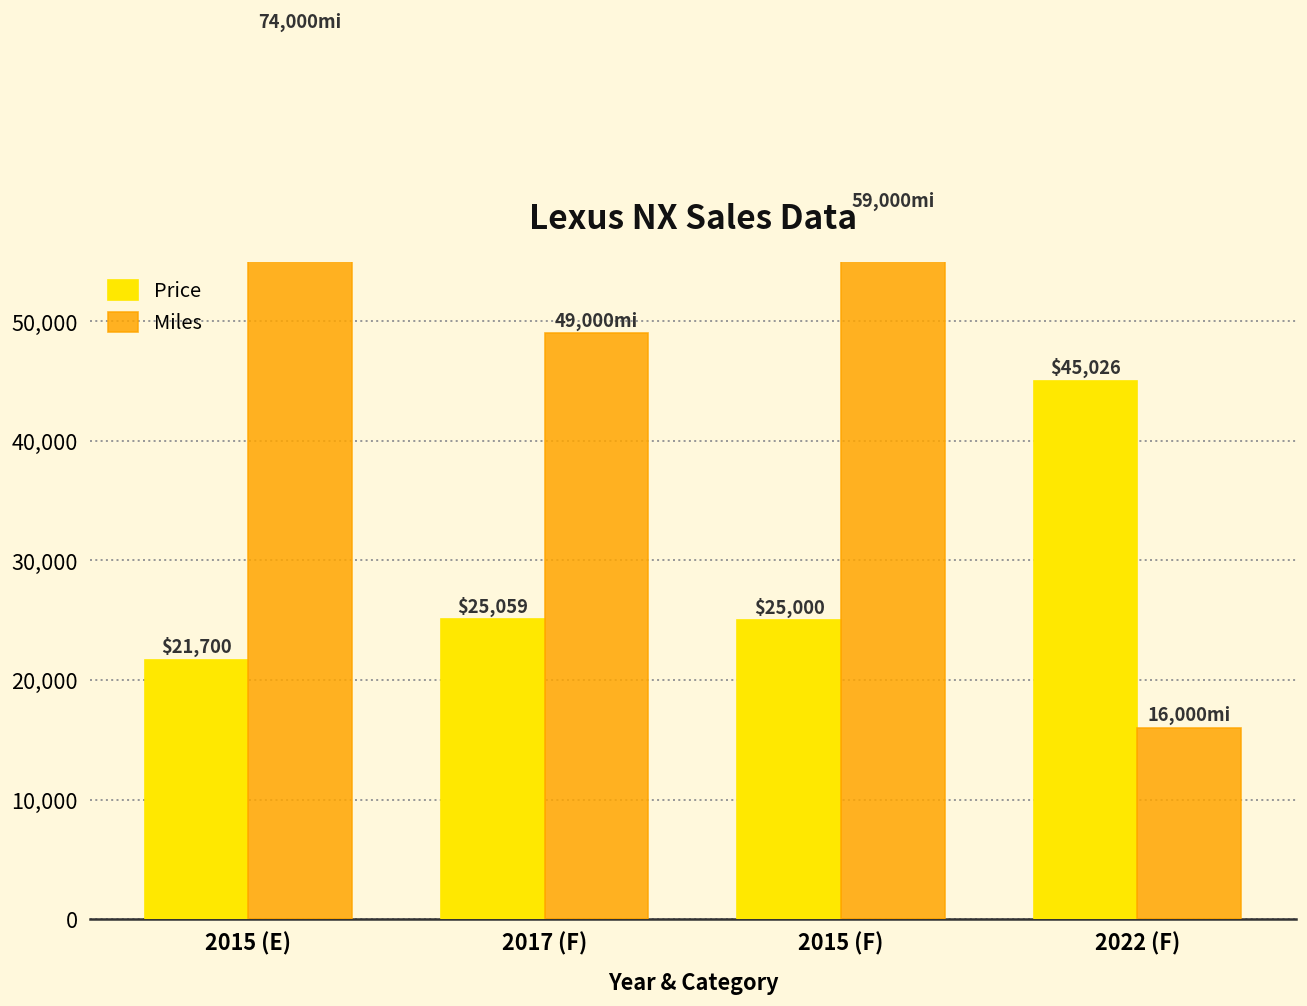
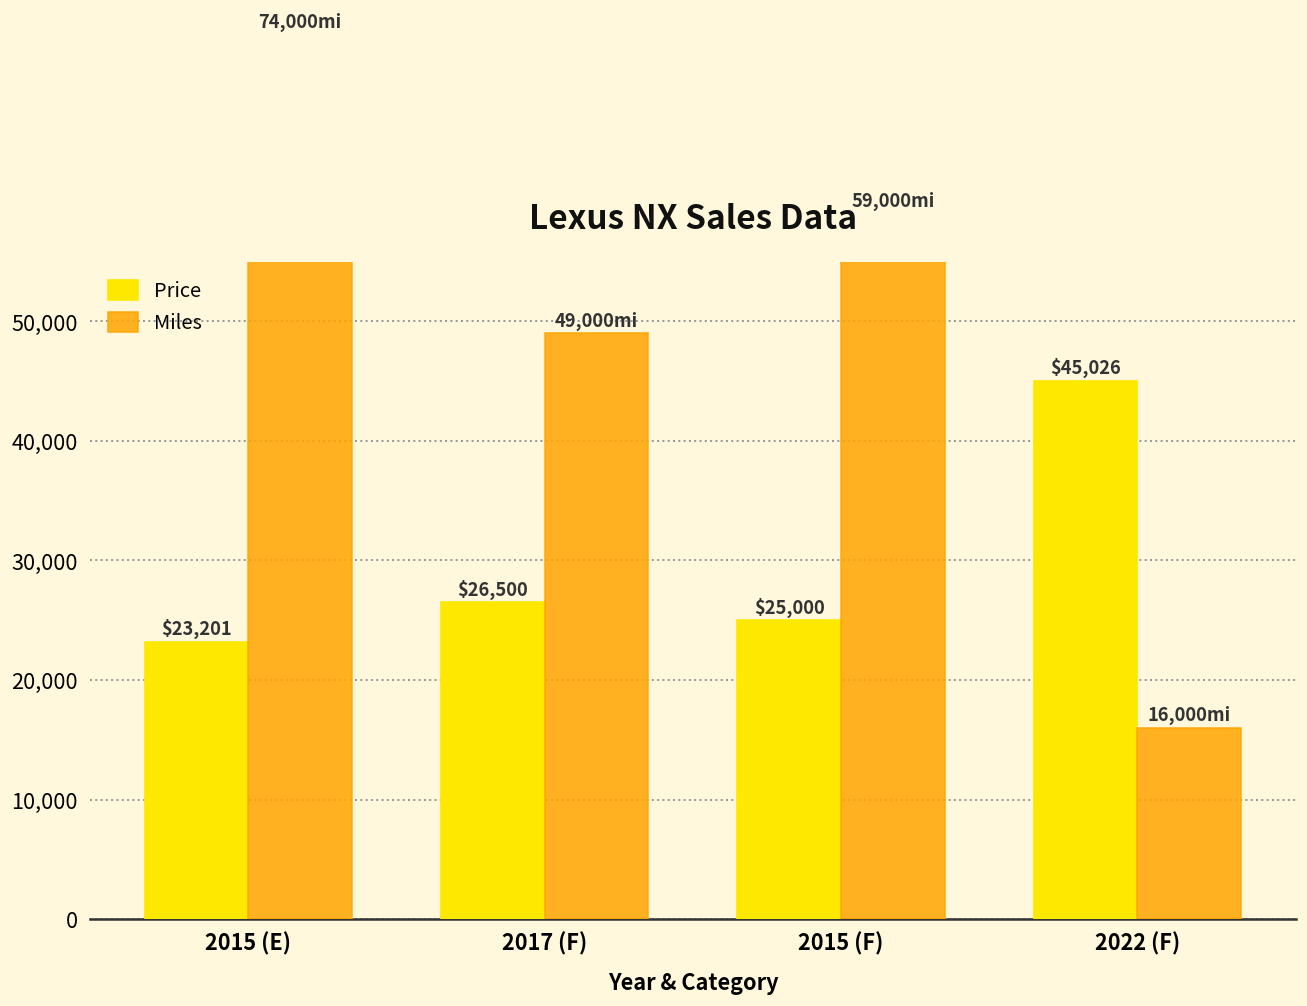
Price, 2015 (E): $21,700 -> $23,201
Price, 2017 (F): $25,059 -> $26,500
